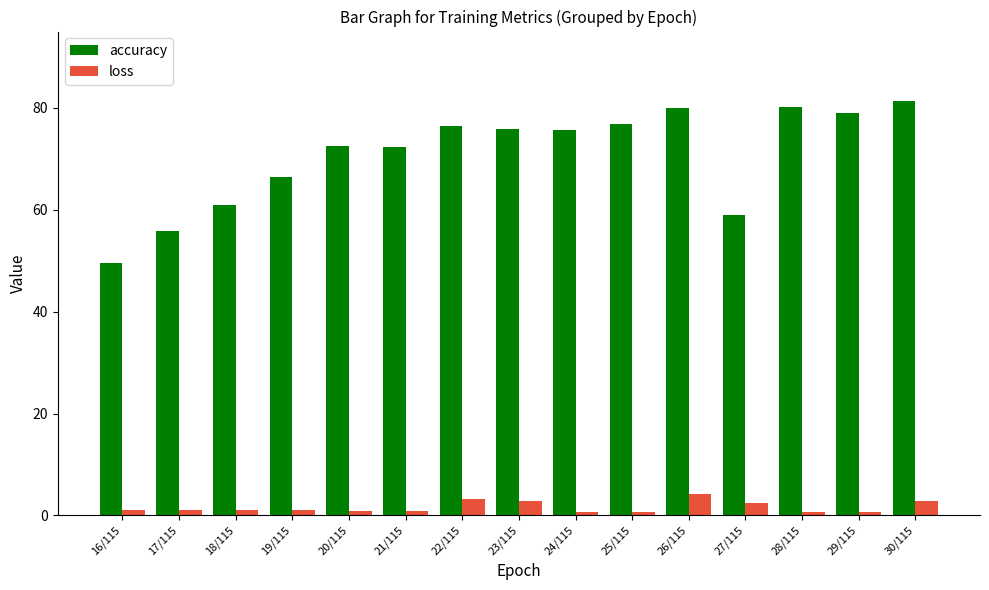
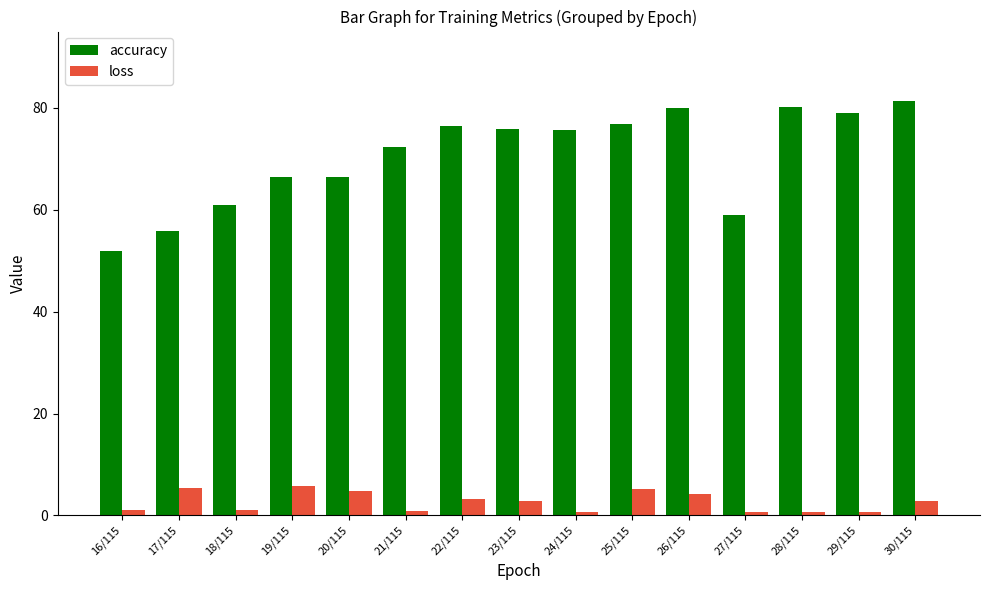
accuracy, 16/115: 50 -> 52
loss, 17/115: 1 -> 5
loss, 19/115: 1 -> 6
accuracy, 20/115: 72 -> 66
loss, 20/115: 1 -> 5
loss, 25/115: 1 -> 5
loss, 27/115: 3 -> 1
